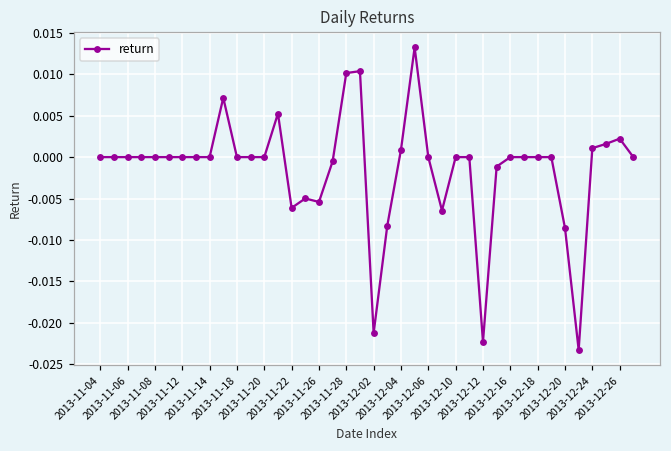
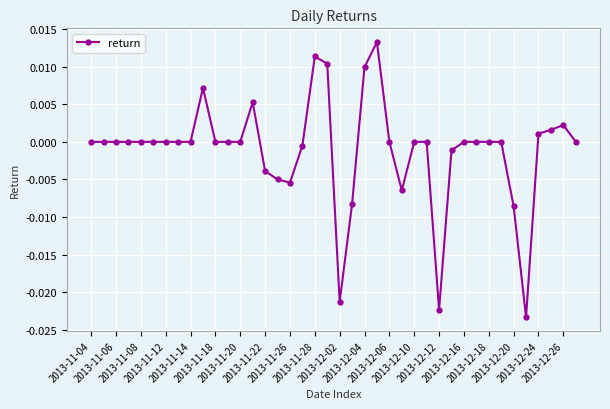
2013-11-22: -0.006 -> -0.004
2013-11-28: 0.010 -> 0.011
2013-12-04: 0.001 -> 0.010
